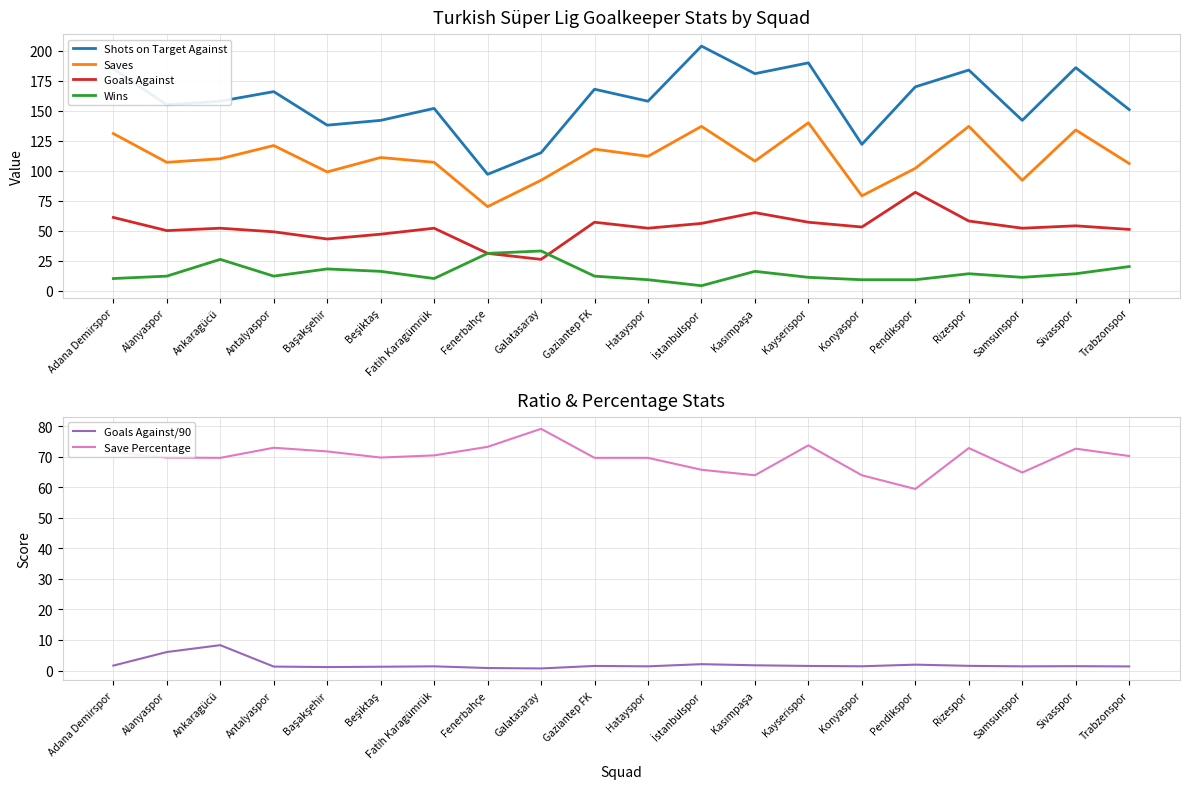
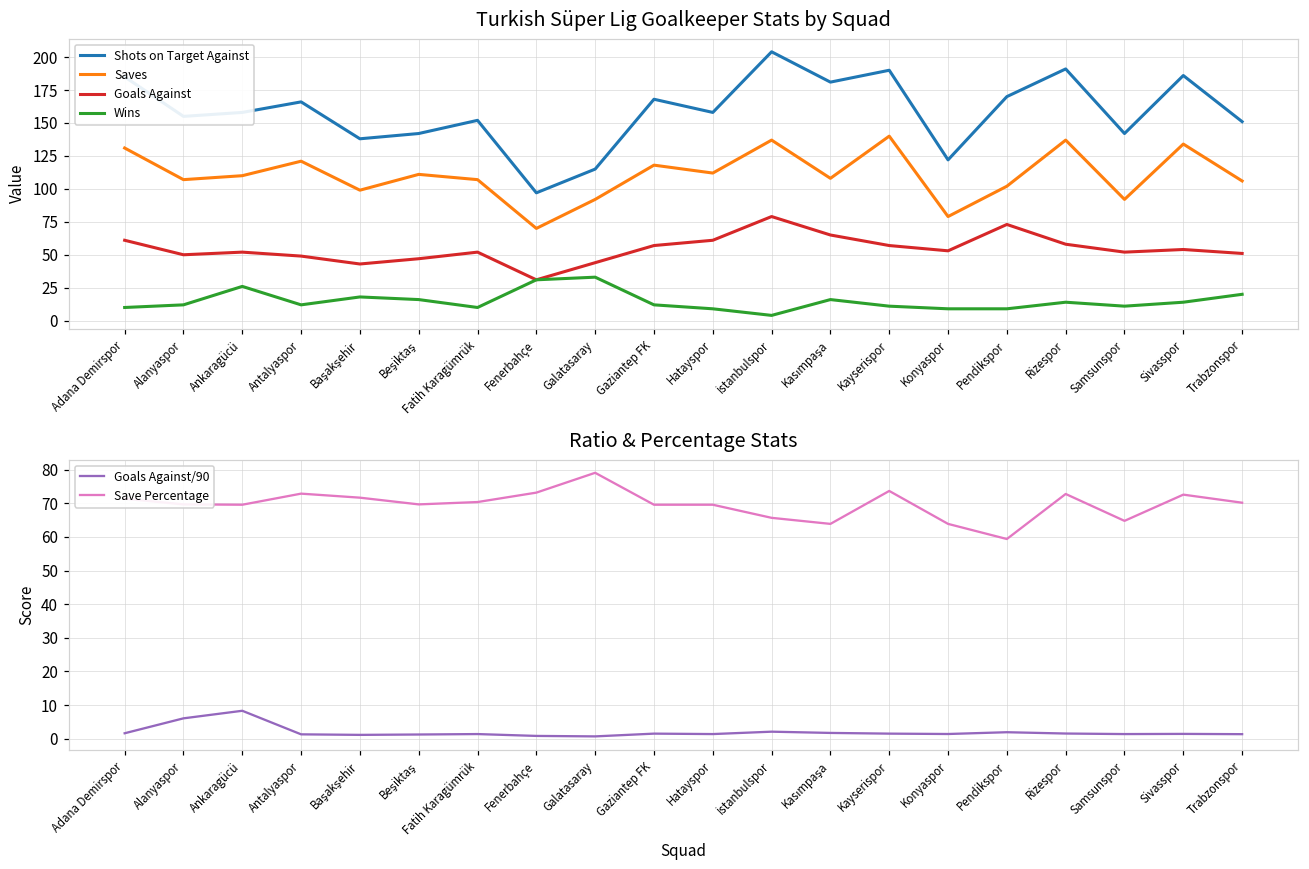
Turkish Süper Lig Goalkeeper Stats by Squad, Goals Against, Galatasaray: 26 -> 44
Turkish Süper Lig Goalkeeper Stats by Squad, Goals Against, Hatayspor: 52 -> 61
Turkish Süper Lig Goalkeeper Stats by Squad, Goals Against, İstanbulspor: 56 -> 79
Turkish Süper Lig Goalkeeper Stats by Squad, Goals Against, Pendikspor: 82 -> 73
Turkish Süper Lig Goalkeeper Stats by Squad, Shots on Target Against, Rizespor: 184 -> 191
